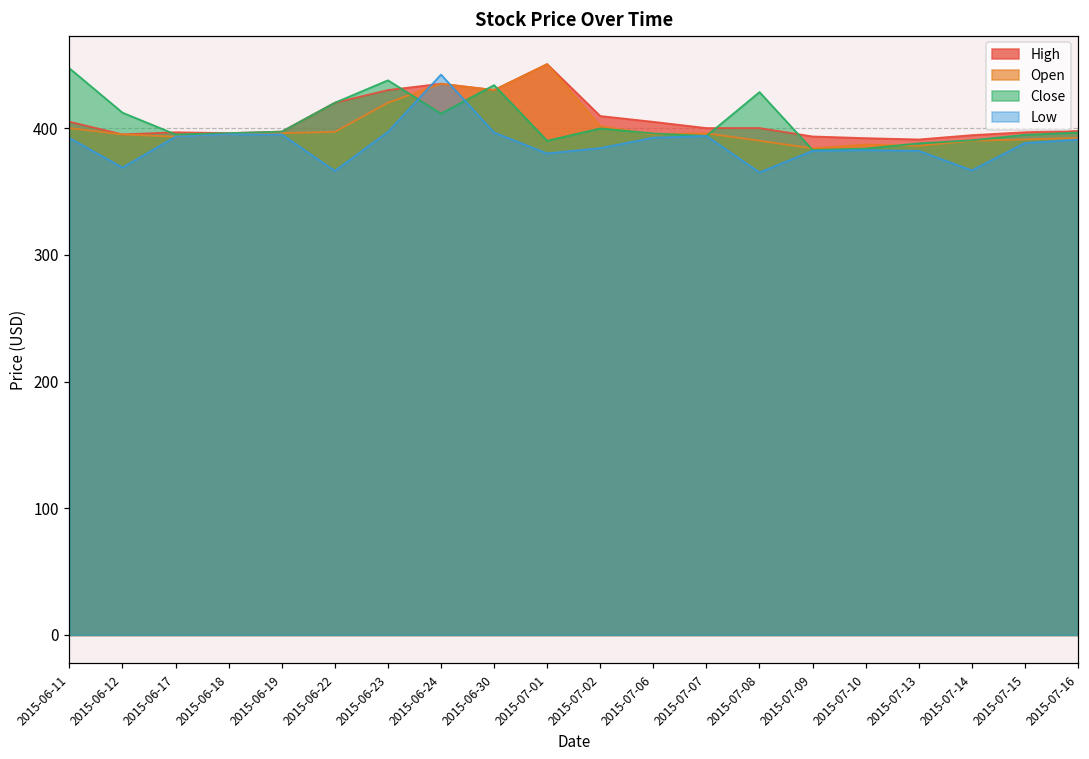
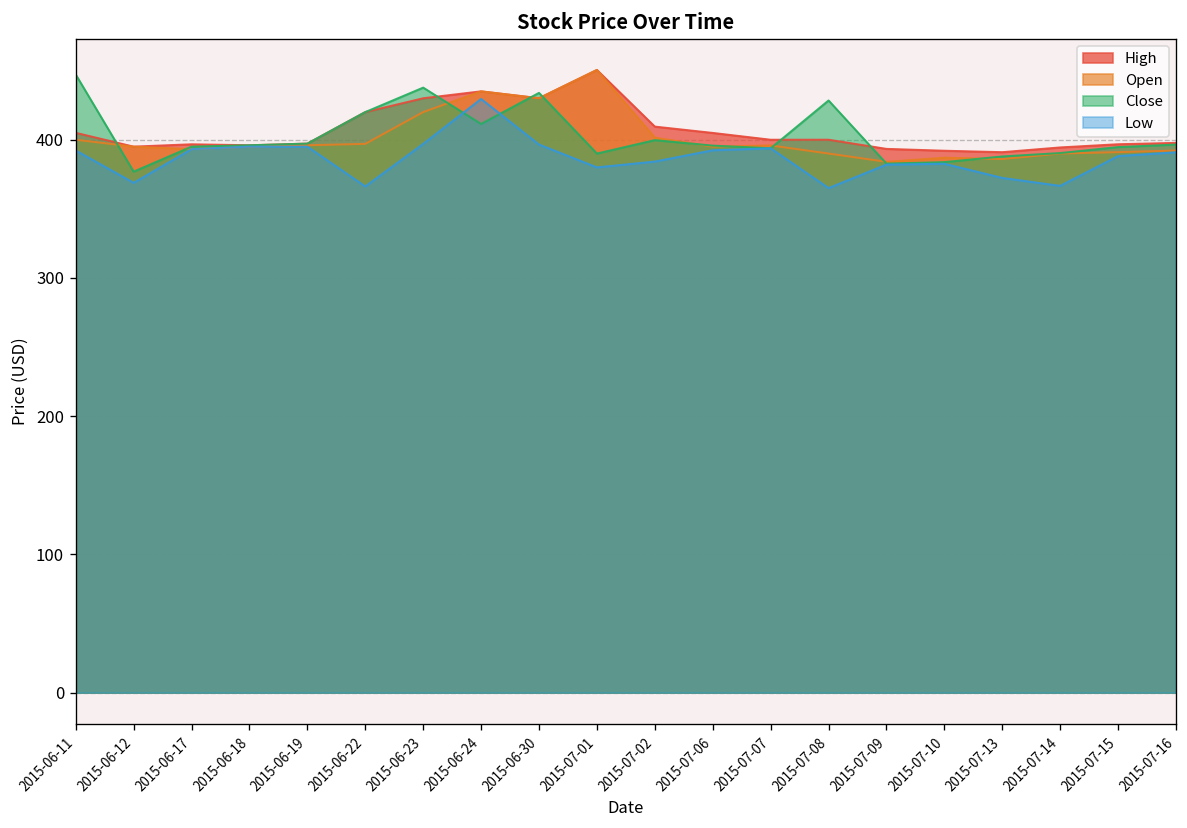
Close, 2015-06-12: 412 -> 377
Low, 2015-06-24: 442 -> 430
Low, 2015-07-13: 382 -> 372
